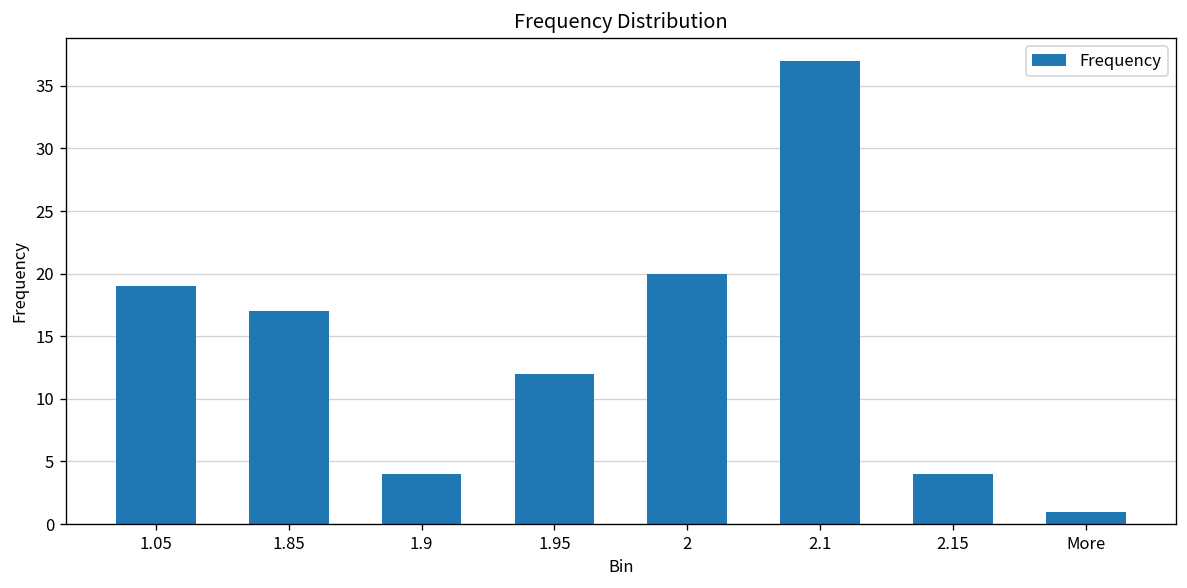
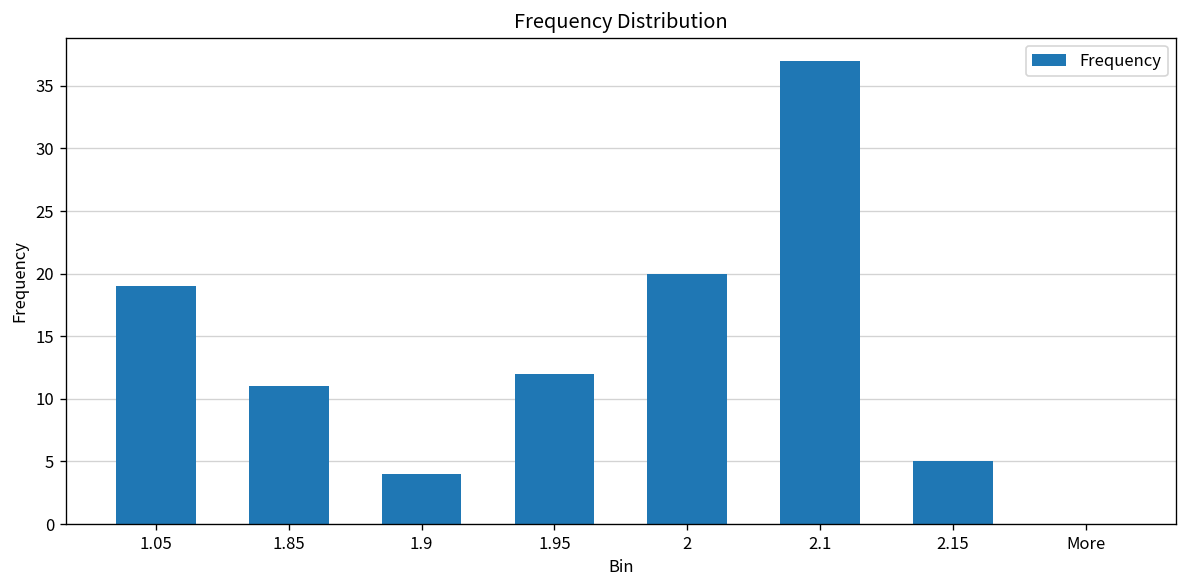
1.85: 17 -> 11
2.15: 4 -> 5
More: 1 -> 0
